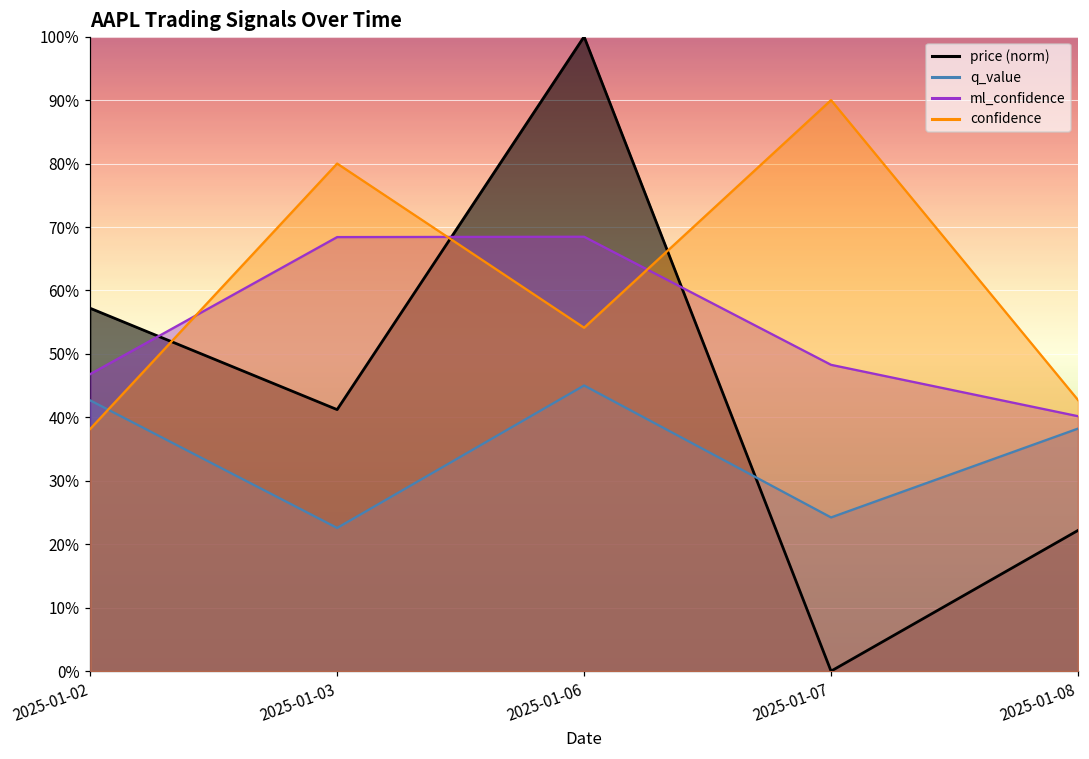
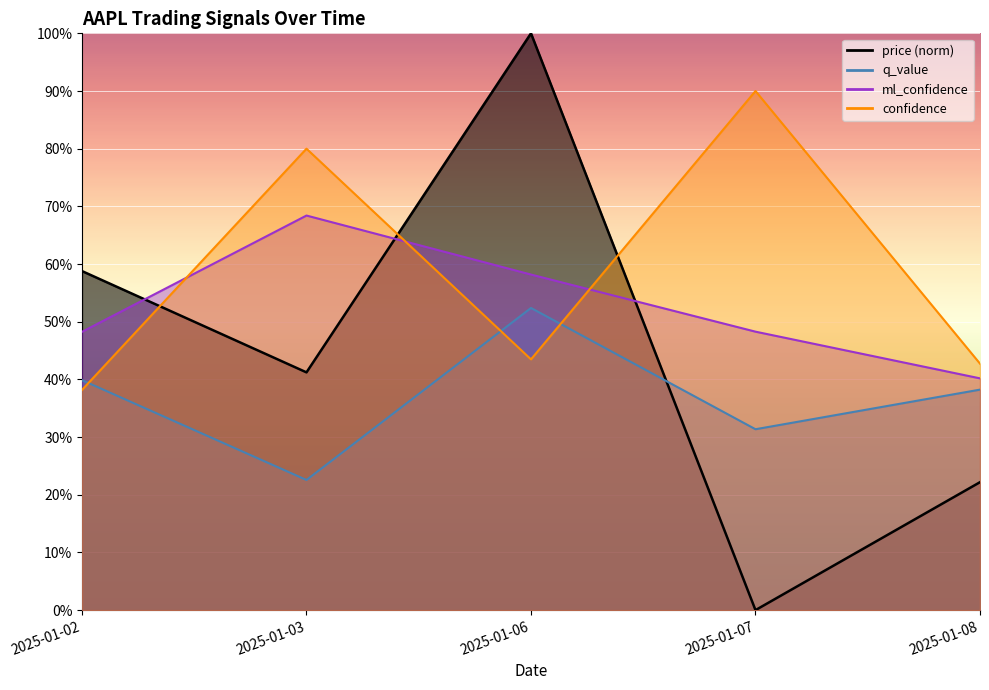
price (norm), 2025-01-02: 57% -> 59%
q_value, 2025-01-02: 43% -> 40%
ml_confidence, 2025-01-02: 47% -> 48%
q_value, 2025-01-06: 45% -> 52%
ml_confidence, 2025-01-06: 68% -> 58%
confidence, 2025-01-06: 54% -> 43%
q_value, 2025-01-07: 24% -> 31%
